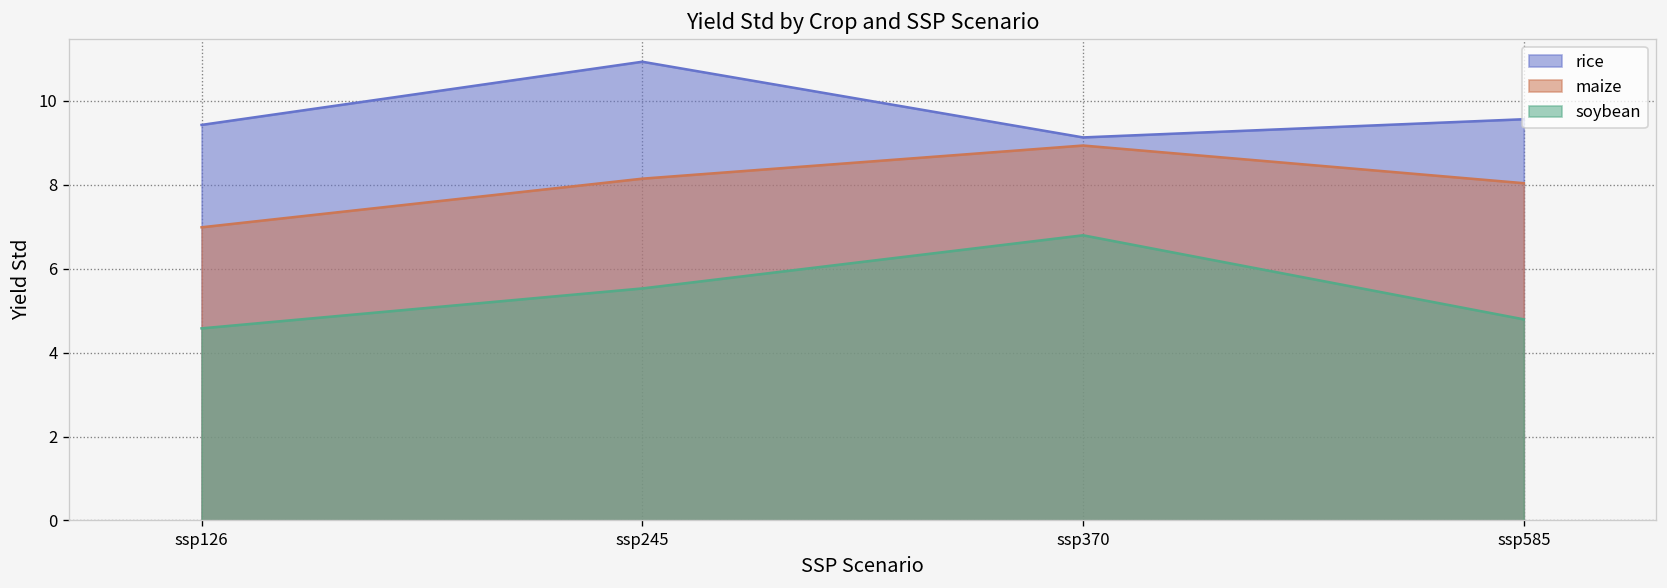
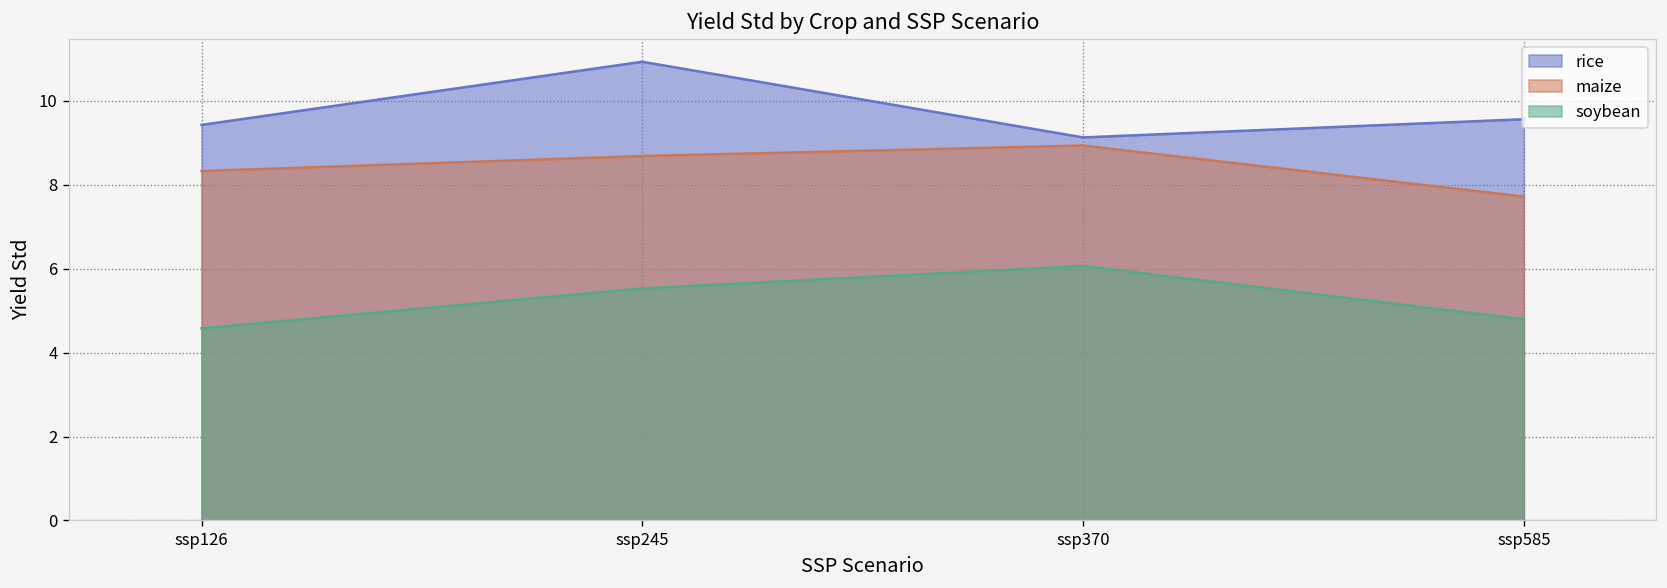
maize, ssp126: 7.0 -> 8.3
maize, ssp245: 8.1 -> 8.7
soybean, ssp370: 6.8 -> 6.1
maize, ssp585: 8.0 -> 7.7
